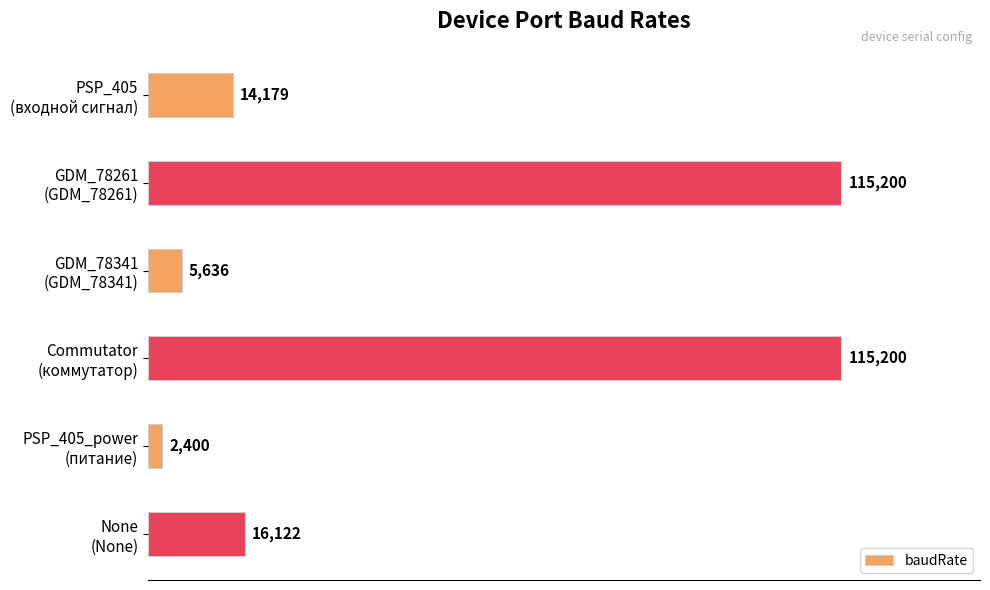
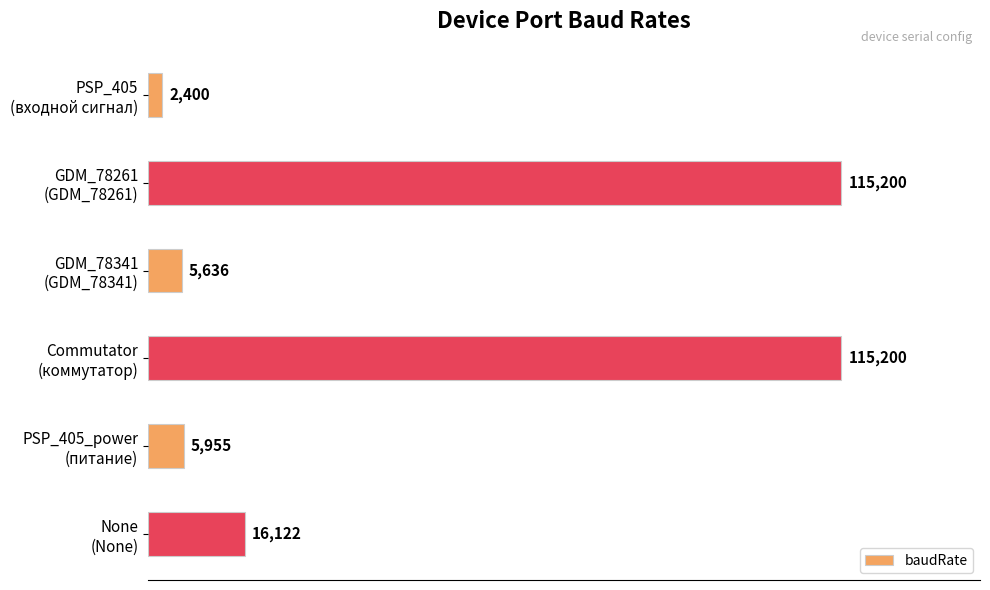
PSP_405 (входной сигнал): 14,179 -> 2,400
PSP_405_power (питание): 2,400 -> 5,955
